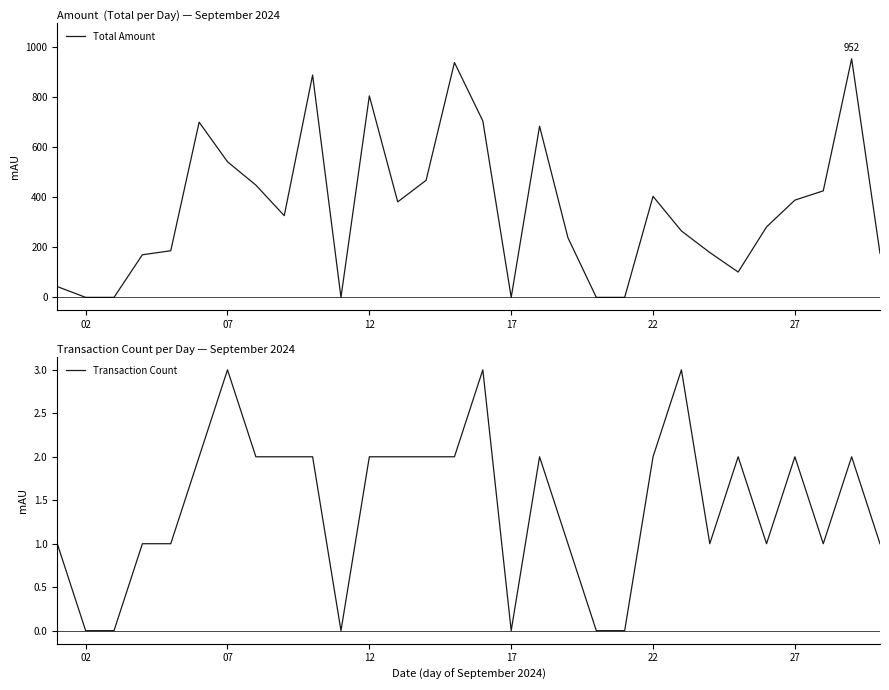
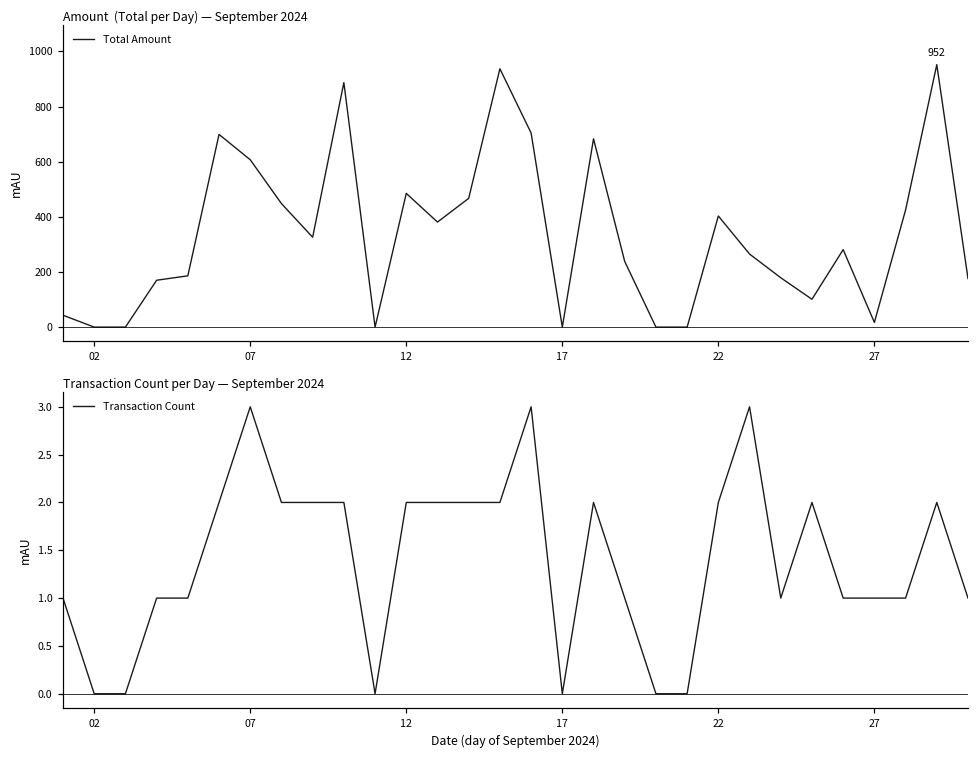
Amount (Total per Day) — September 2024, 07: 540 -> 610
Amount (Total per Day) — September 2024, 12: 800 -> 490
Amount (Total per Day) — September 2024, 27: 390 -> 20
Transaction Count per Day — September 2024, 27: 2 -> 1
